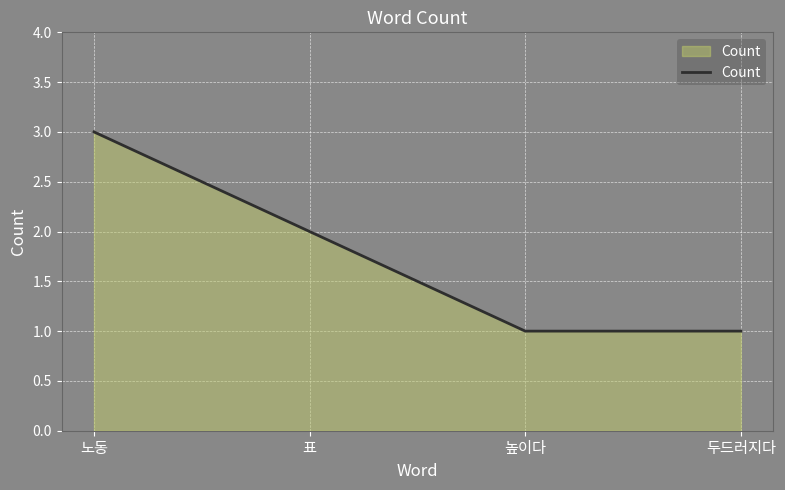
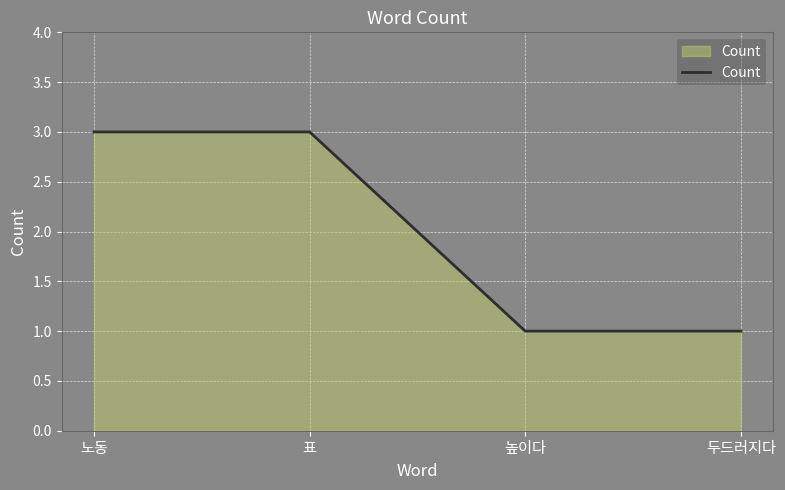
표: 2 -> 3
